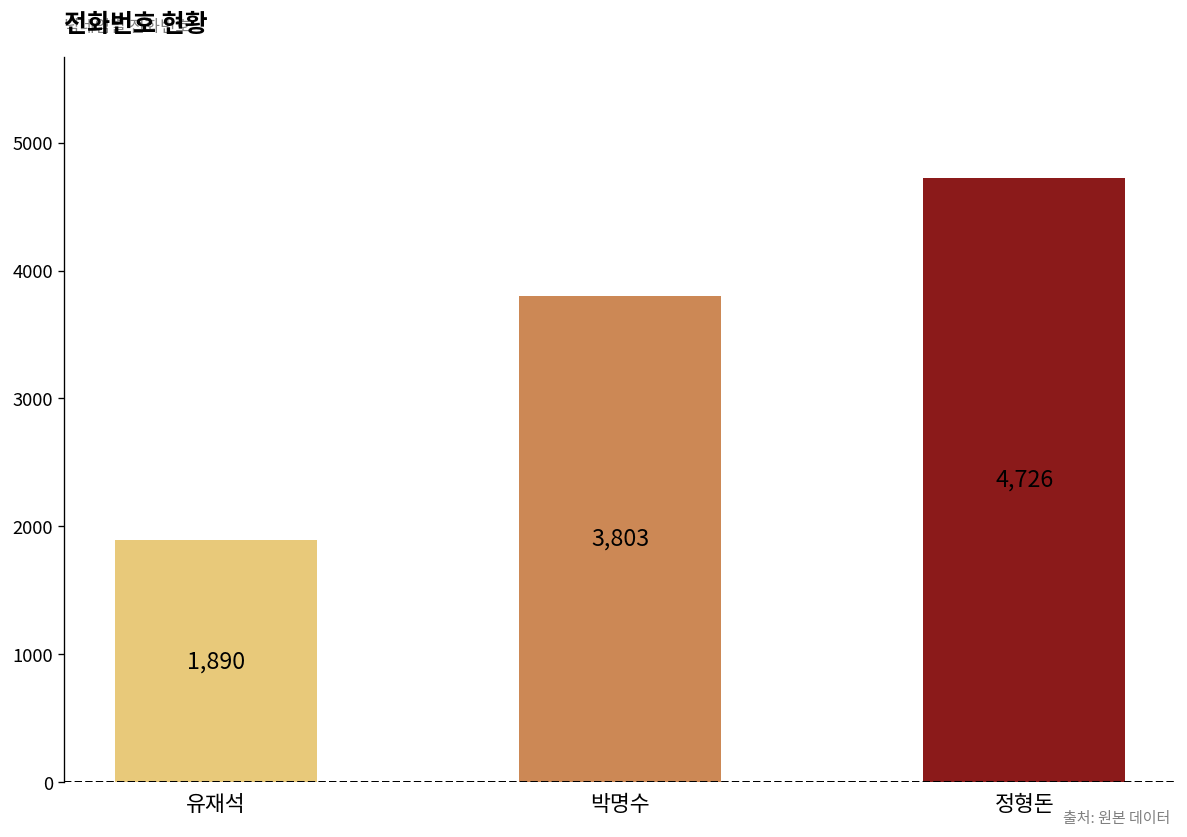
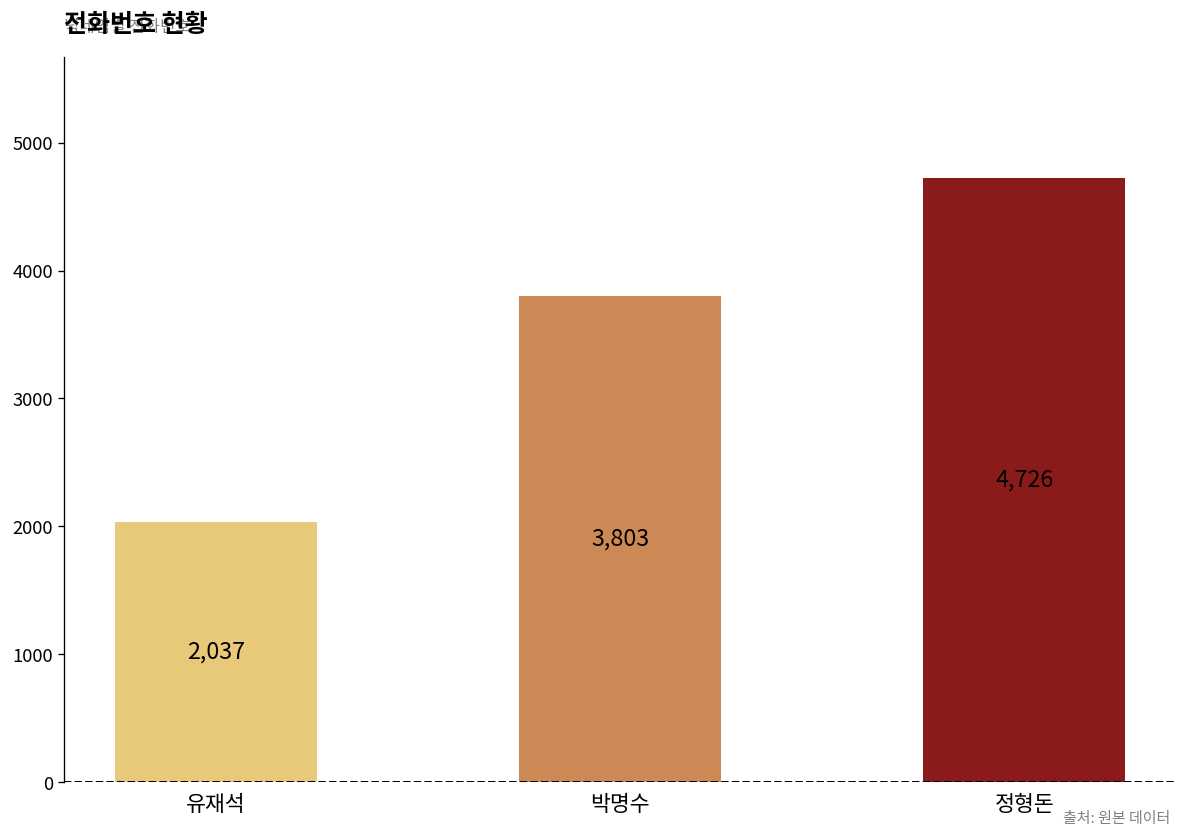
유재석: 1,890 -> 2,037
